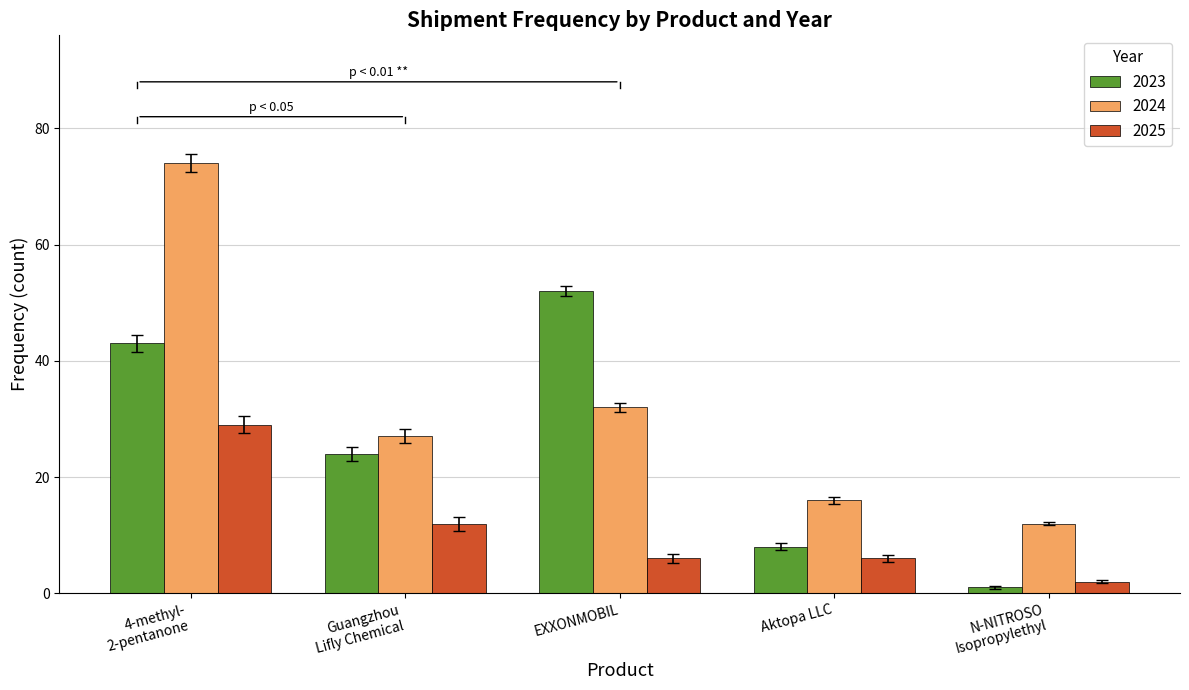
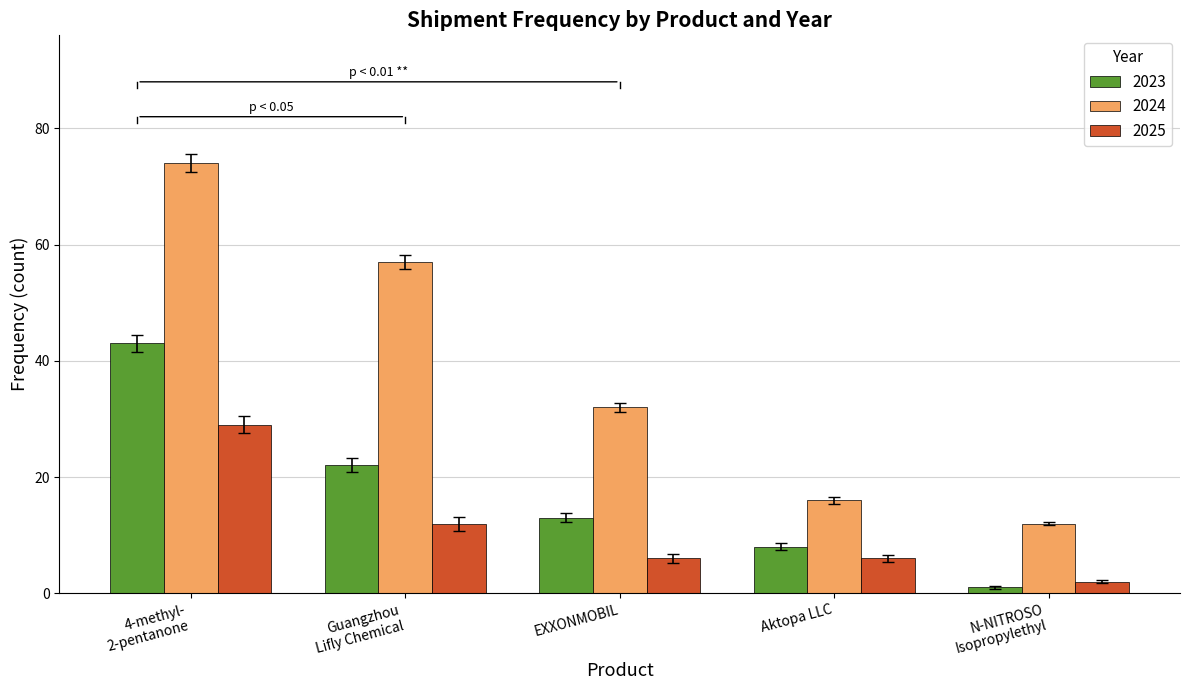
2023, Guangzhou Lifly Chemical: 24 -> 22
2024, Guangzhou Lifly Chemical: 27 -> 57
2023, EXXONMOBIL: 52 -> 13
